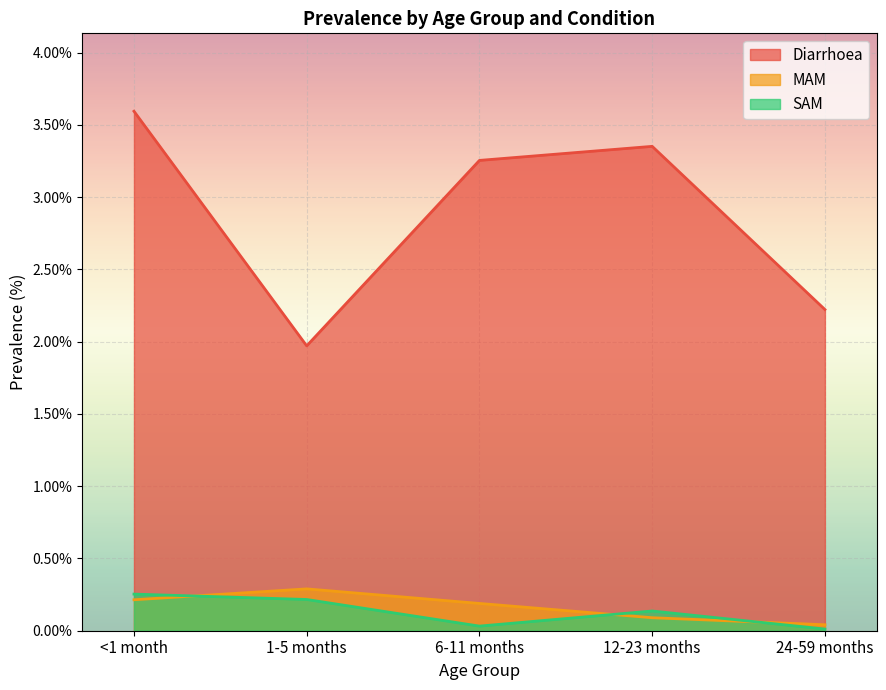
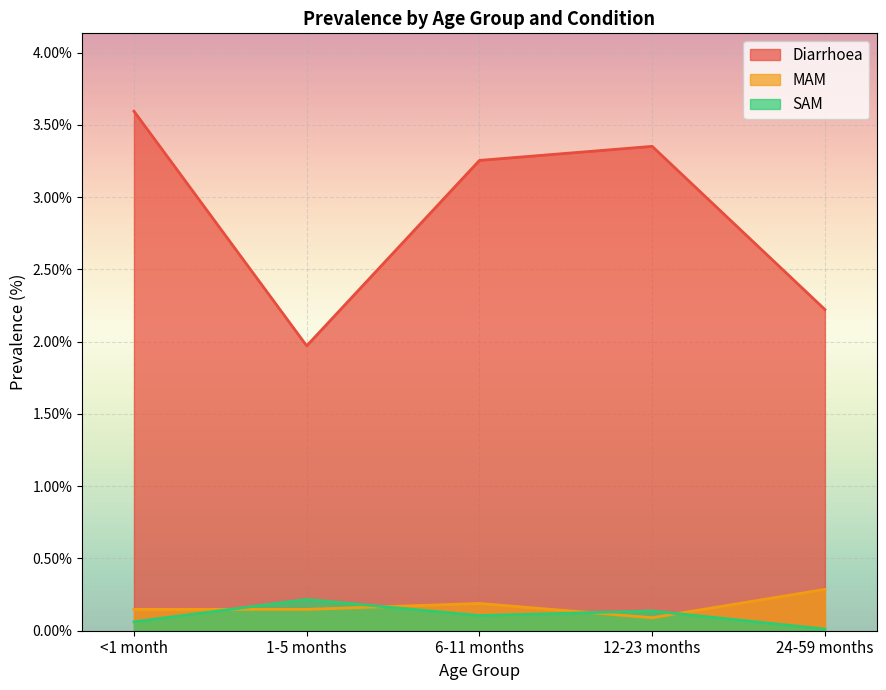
MAM, <1 month: 0.21% -> 0.15%
SAM, <1 month: 0.25% -> 0.06%
MAM, 1-5 months: 0.29% -> 0.15%
SAM, 6-11 months: 0.03% -> 0.10%
MAM, 24-59 months: 0.04% -> 0.29%
